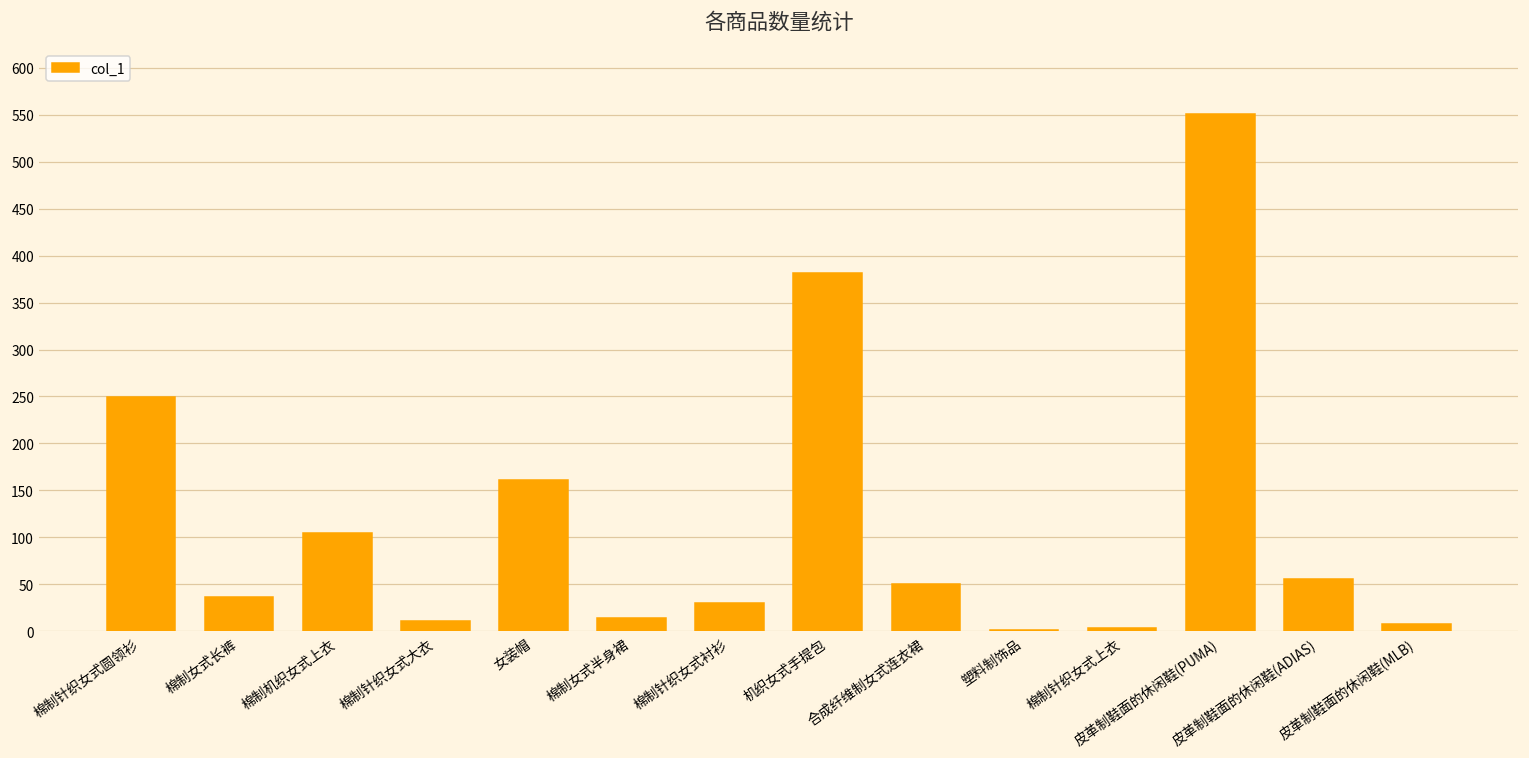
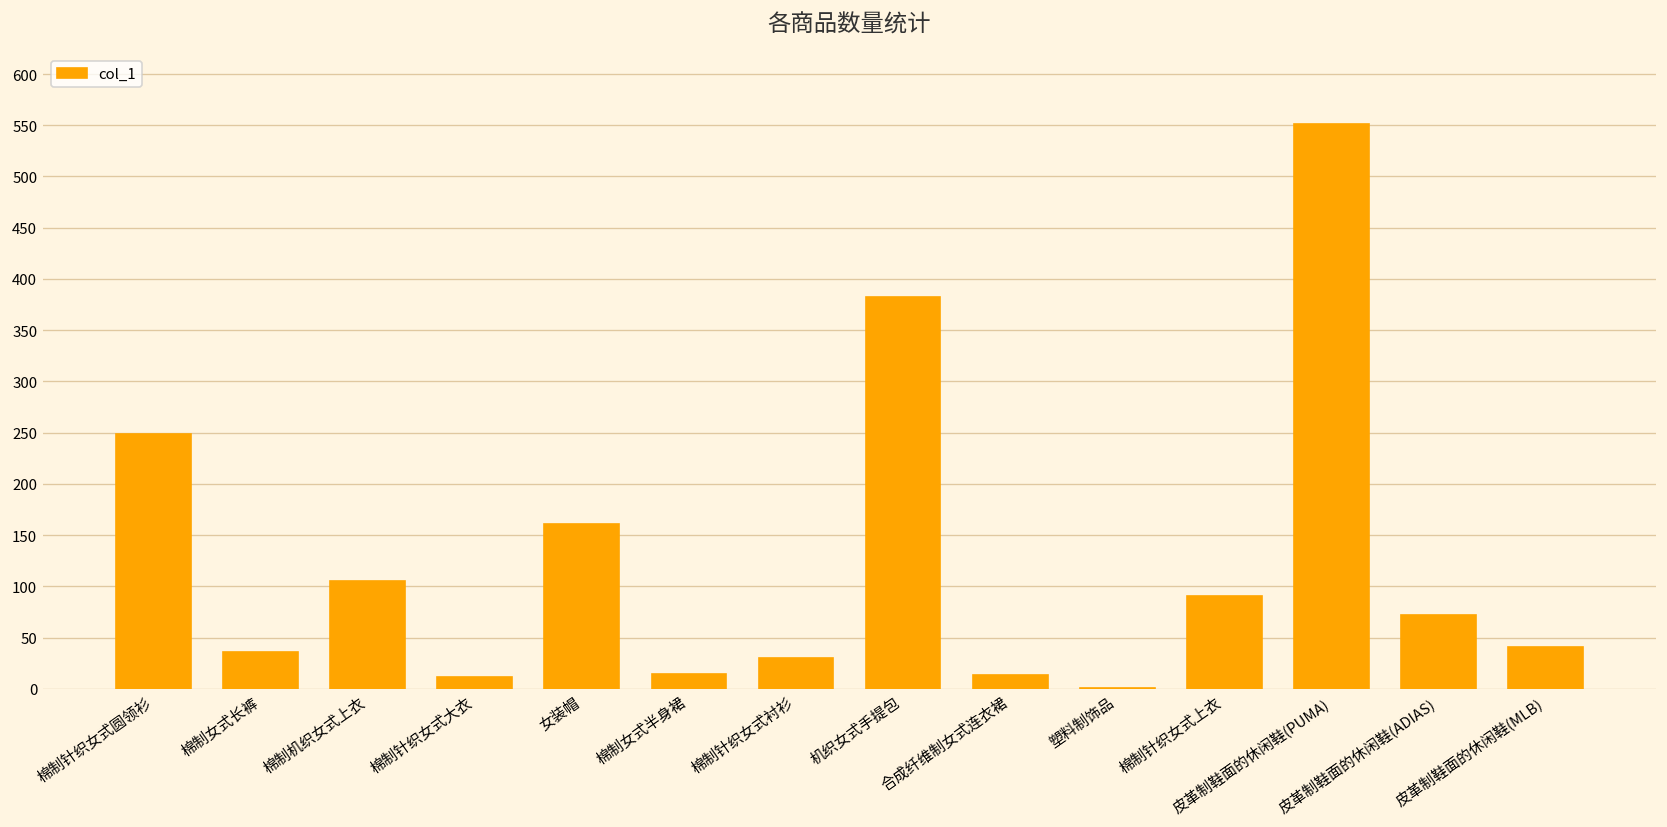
合成纤维制女式连衣裙: 50 -> 10
棉制针织女式上衣: 0 -> 90
皮革制鞋面的休闲鞋(ADIAS): 60 -> 70
皮革制鞋面的休闲鞋(MLB): 10 -> 40
